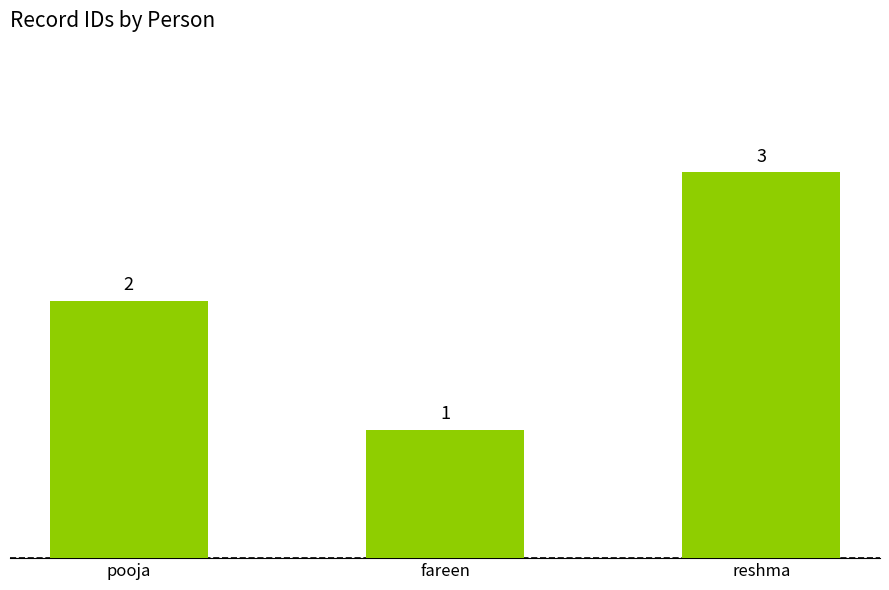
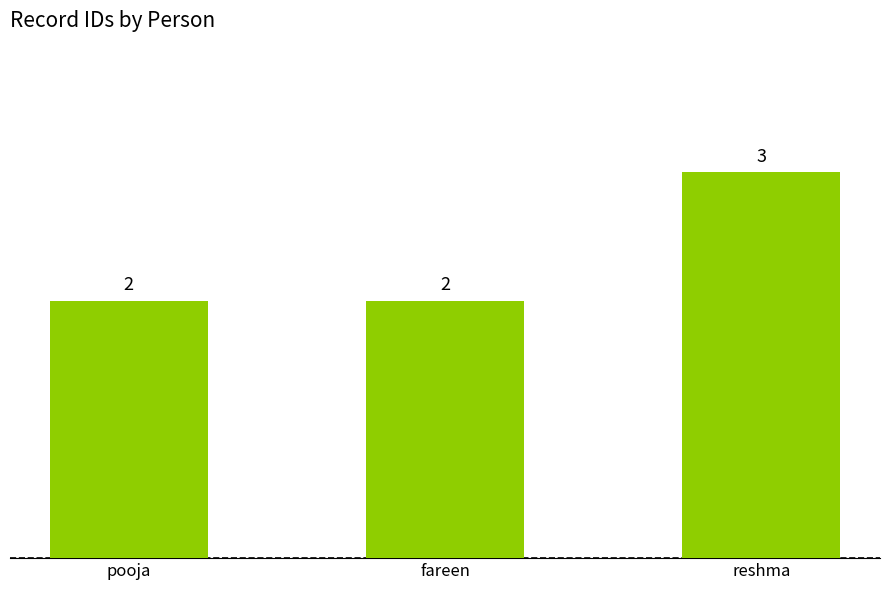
fareen: 1 -> 2
